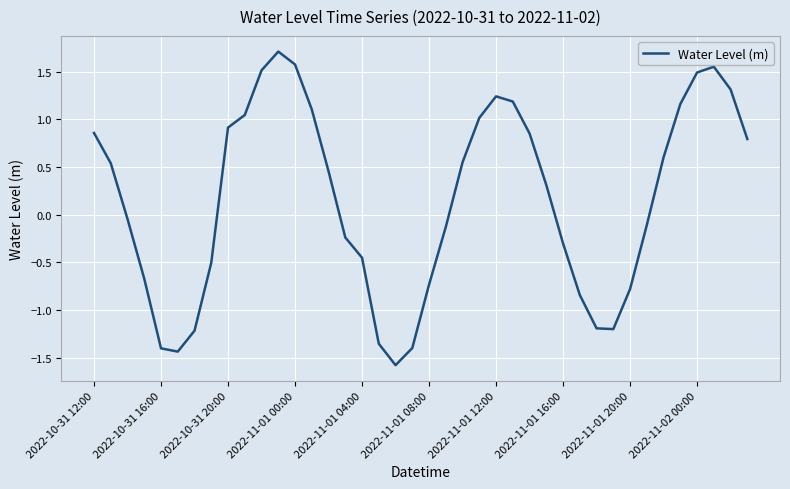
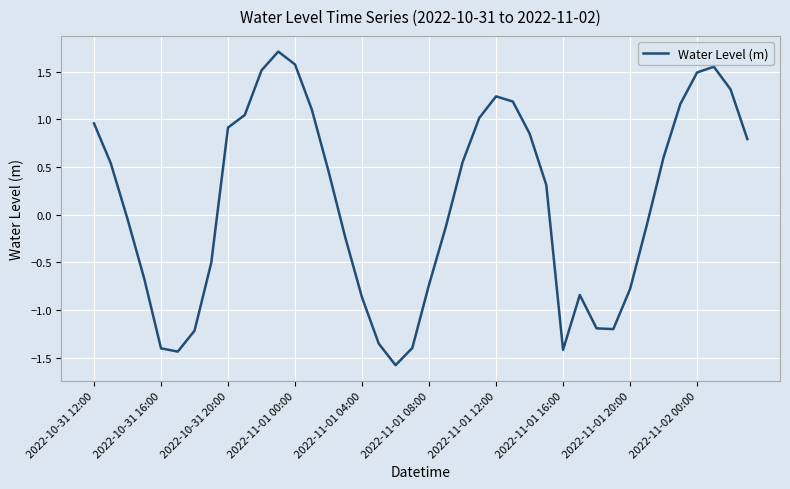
2022-10-31 12:00: 0.9 -> 1.0
2022-11-01 04:00: -0.5 -> -0.9
2022-11-01 16:00: -0.3 -> -1.4
